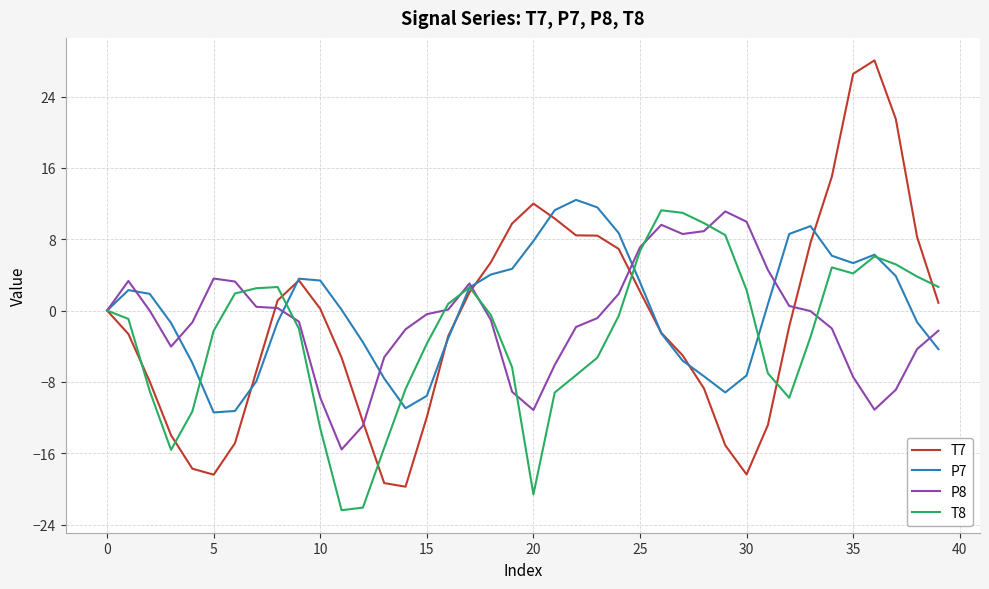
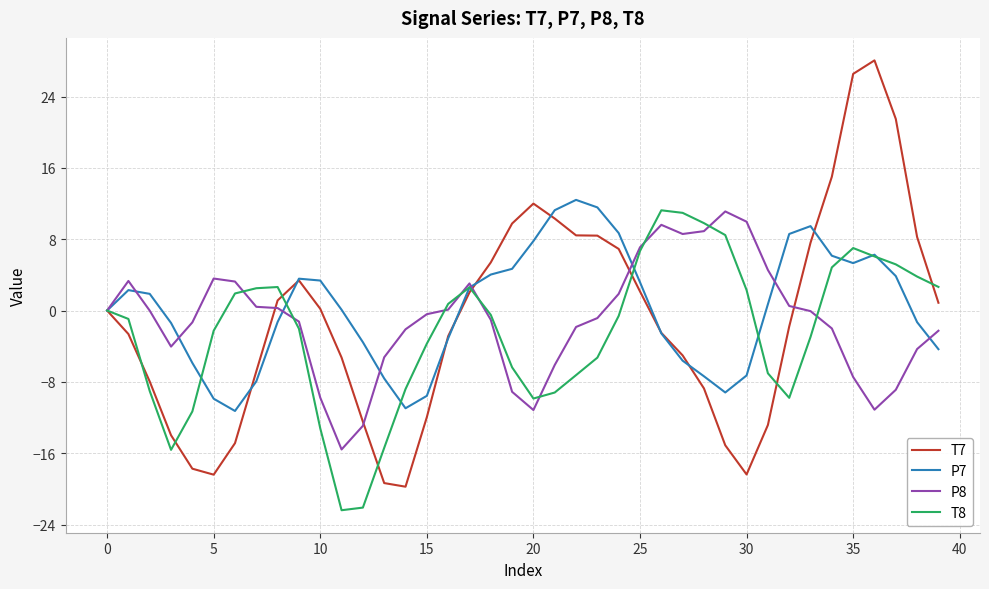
P7, 5: -11 -> -10
T8, 20: -21 -> -10
T8, 35: 4 -> 7
